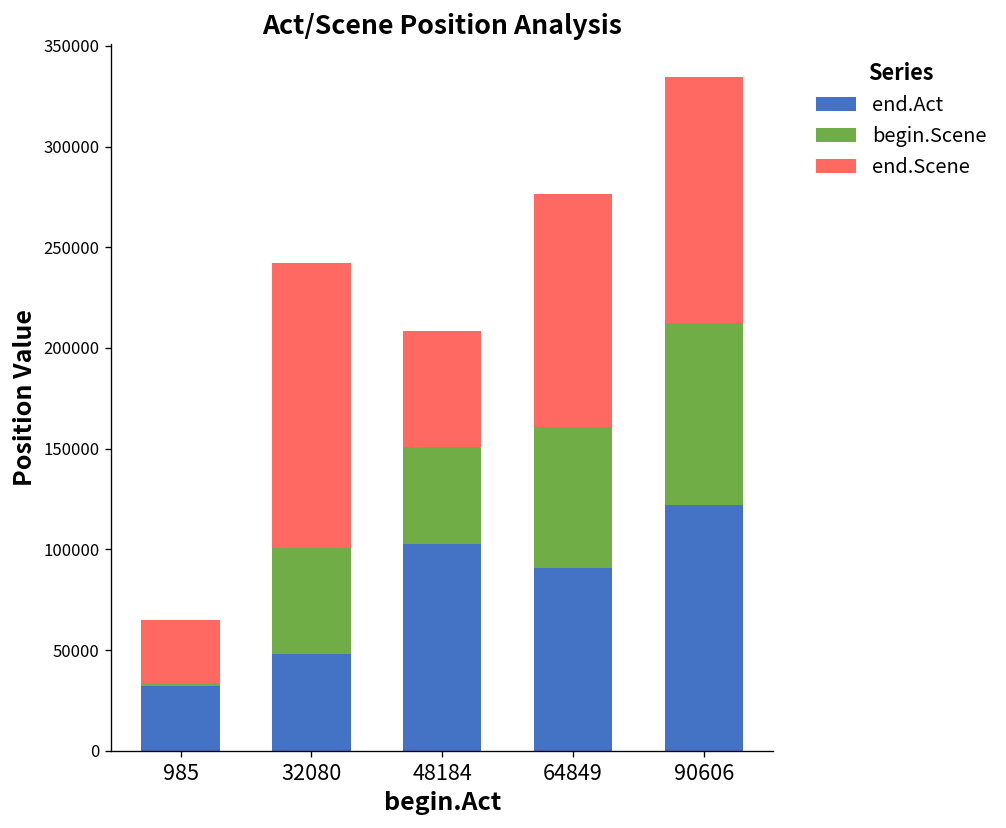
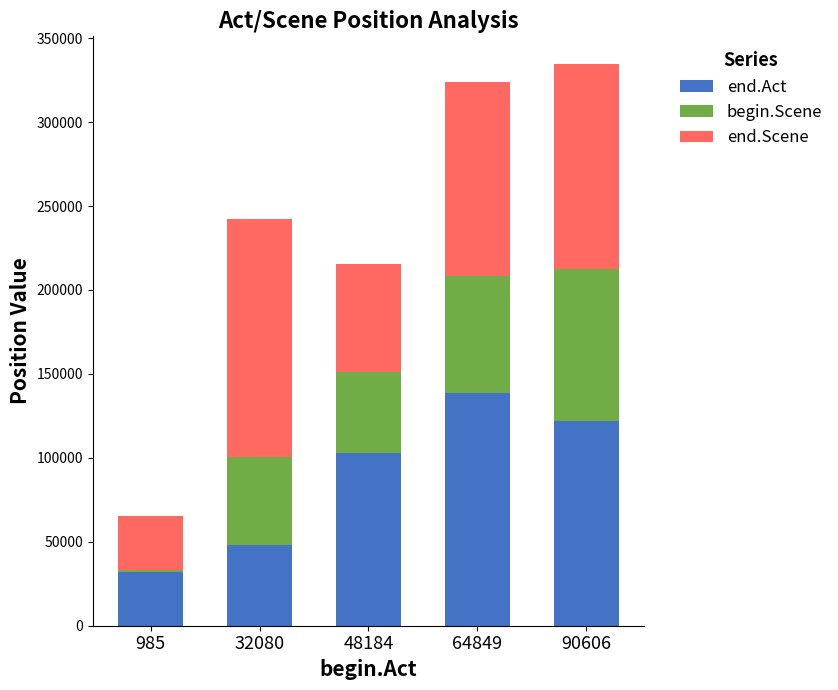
end.Scene, 48184: 57000 -> 64000
end.Act, 64849: 91000 -> 138000
